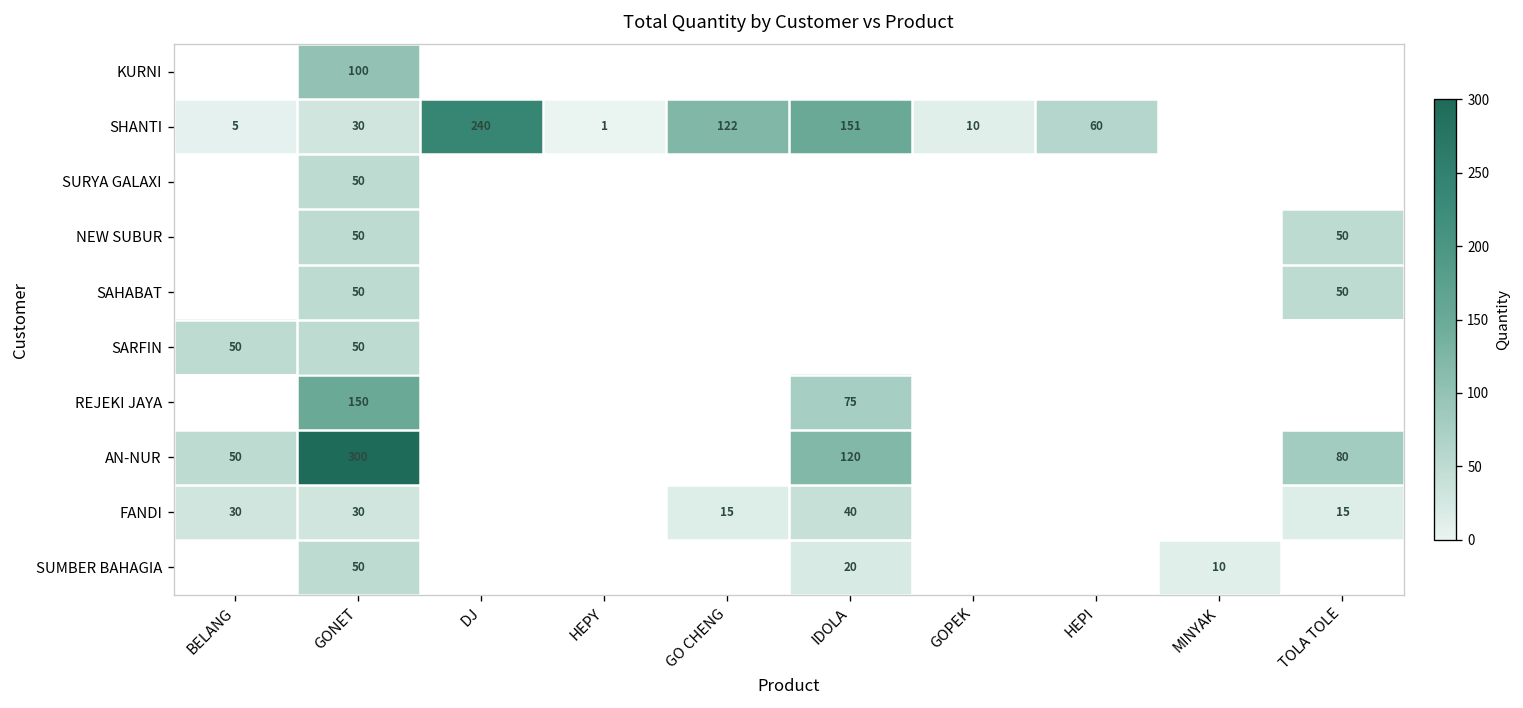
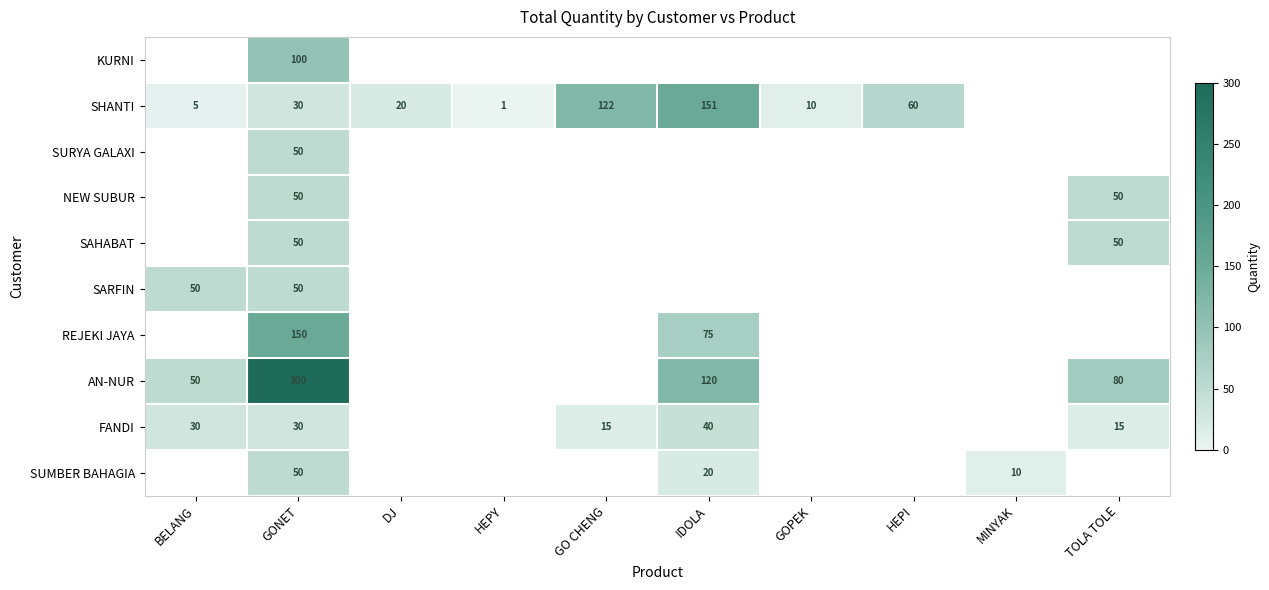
SHANTI, DJ: 240 -> 20
